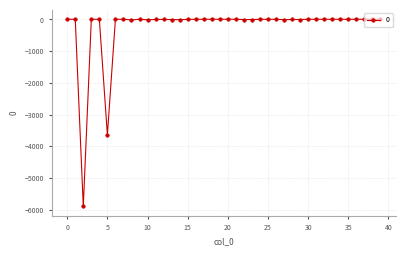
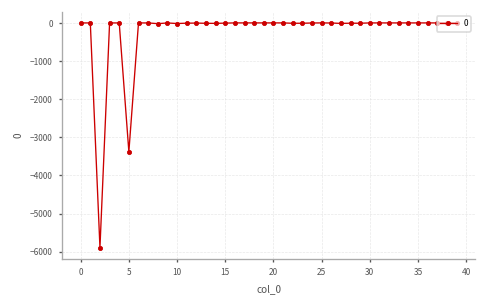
5: -3600 -> -3400
